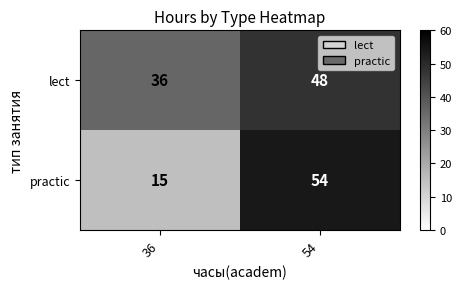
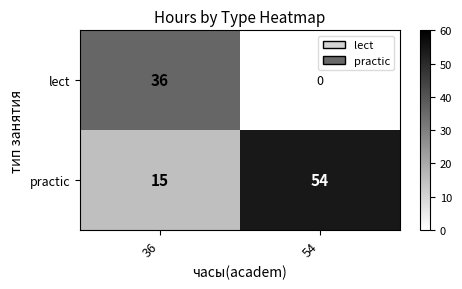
lect, 54: 48 -> 0
